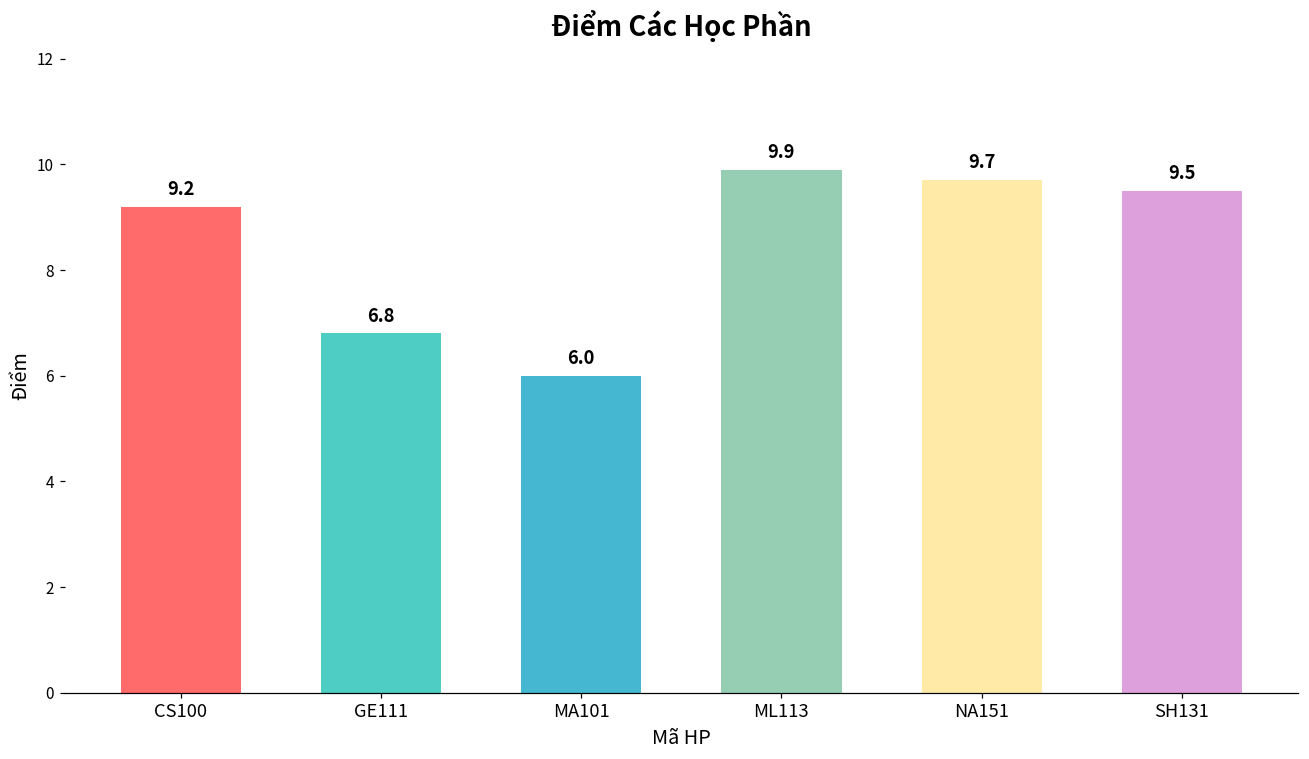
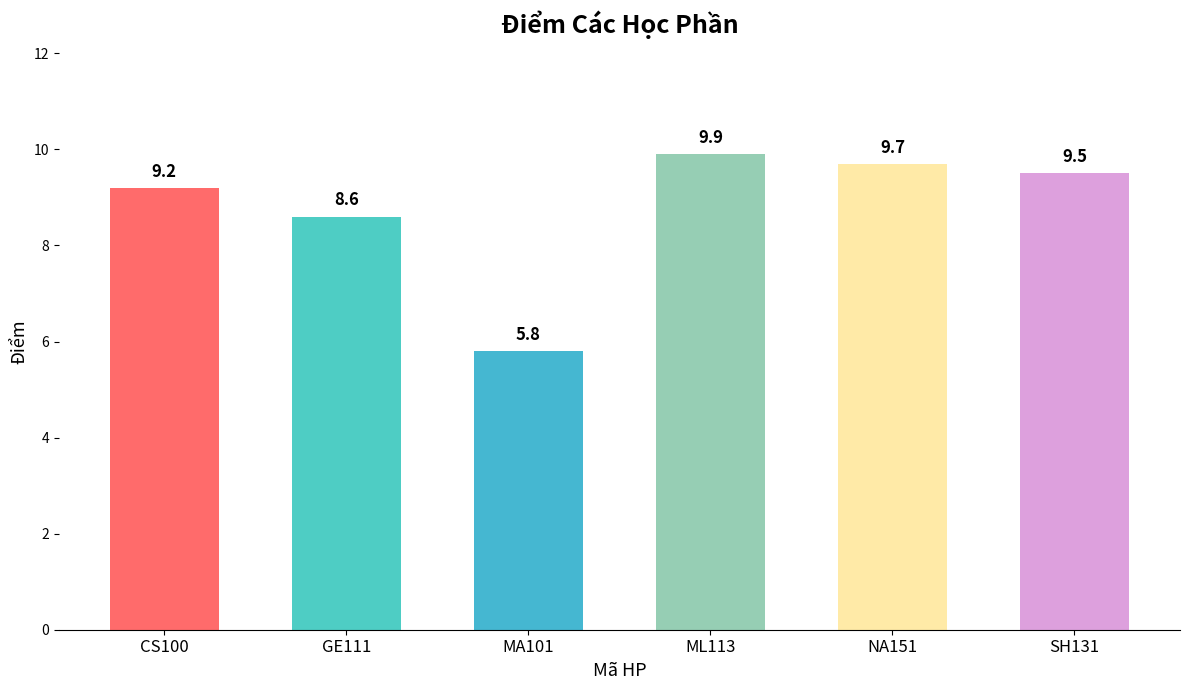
GE111: 6.8 -> 8.6
MA101: 6.0 -> 5.8
